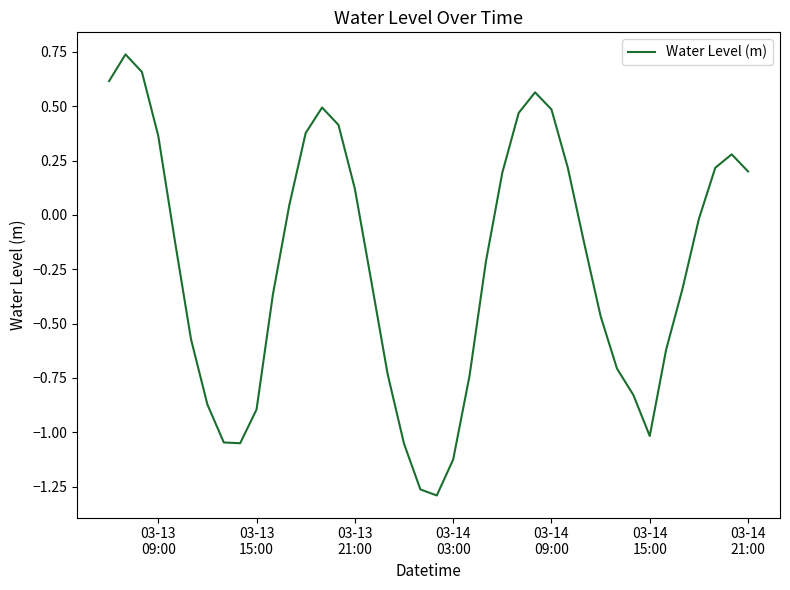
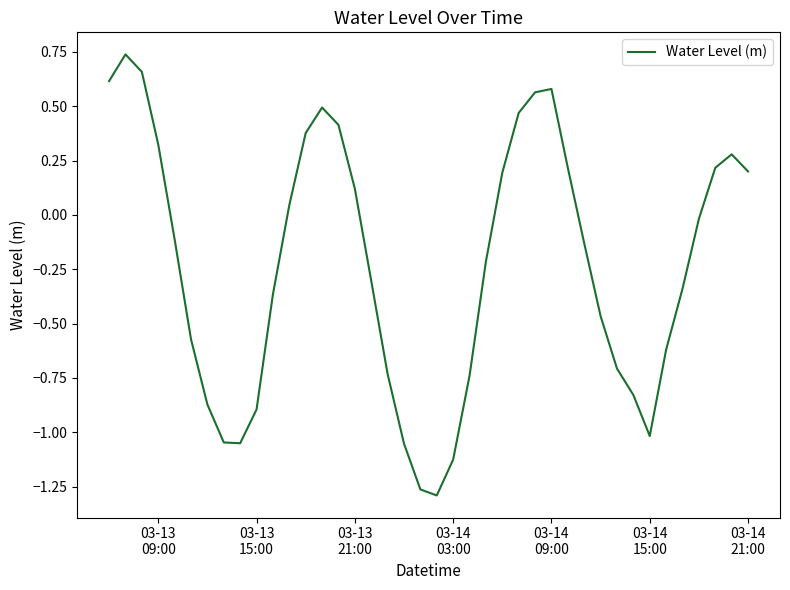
03-13 09:00: 0.36 -> 0.32
03-14 09:00: 0.49 -> 0.58
